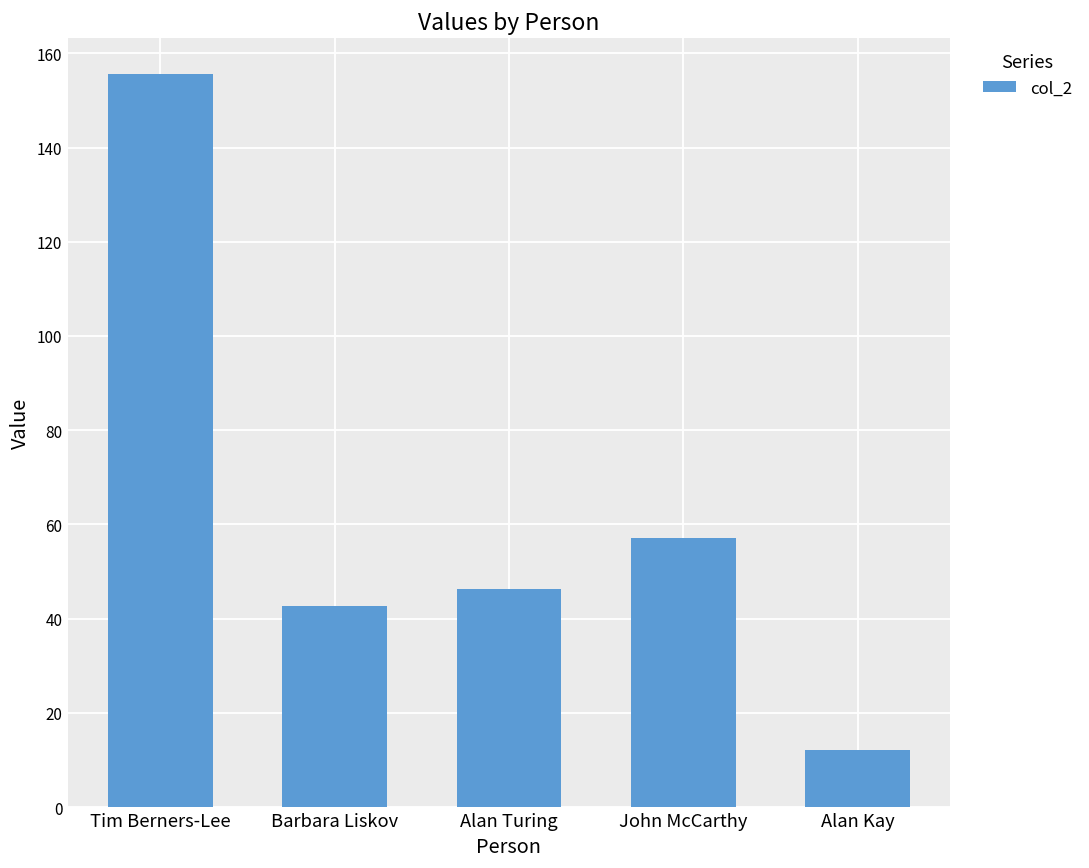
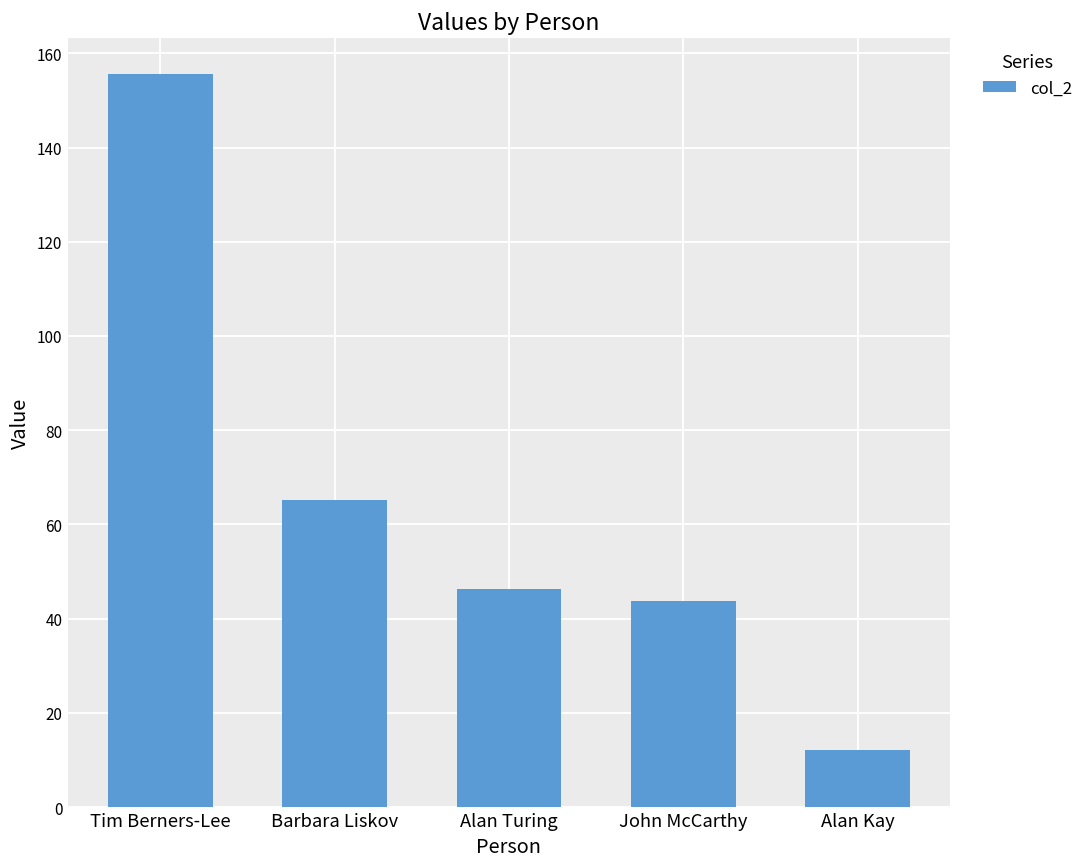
Barbara Liskov: 43 -> 65
John McCarthy: 57 -> 44
